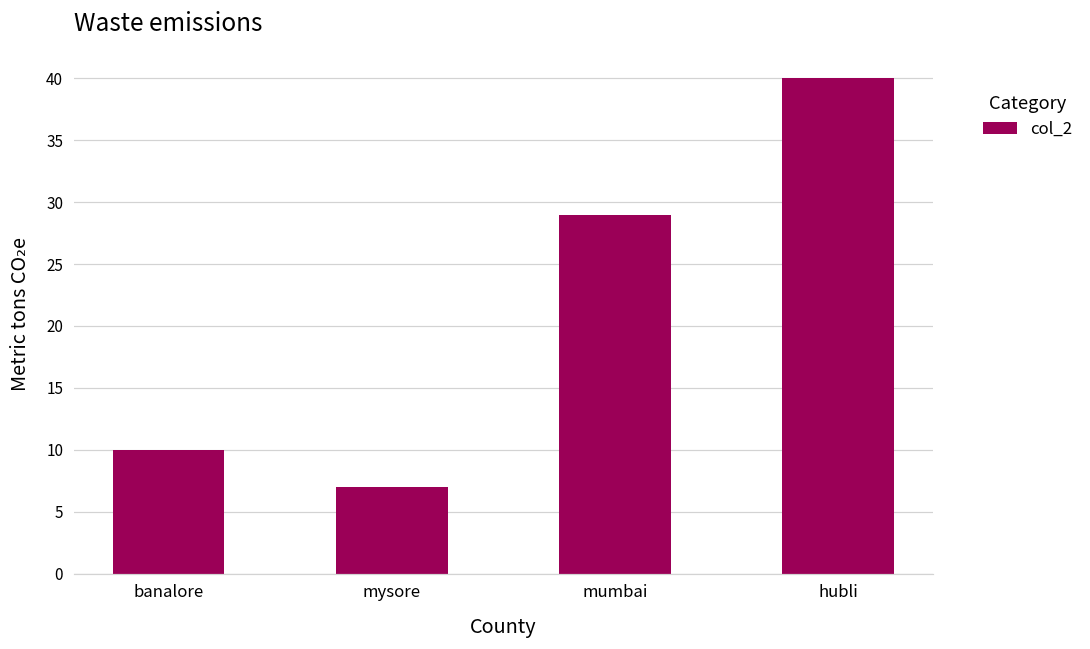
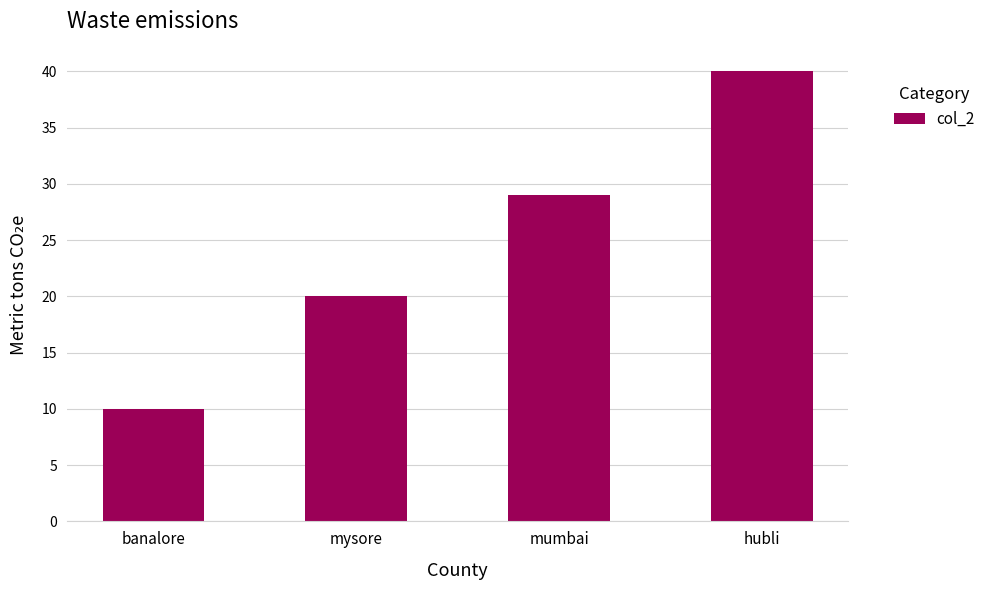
mysore: 7 -> 20
